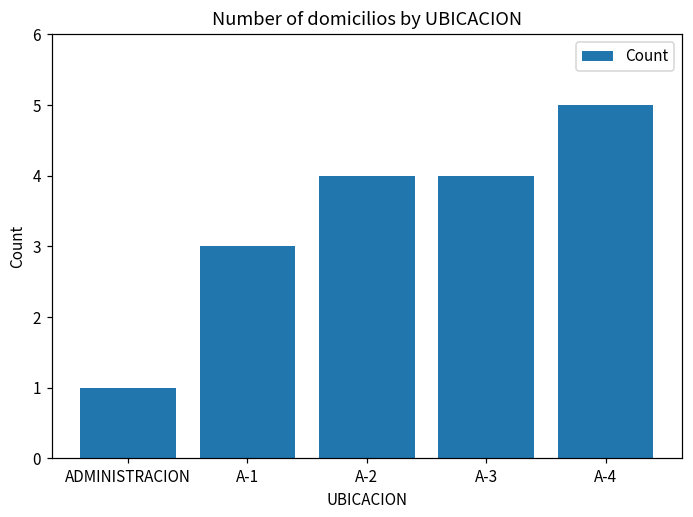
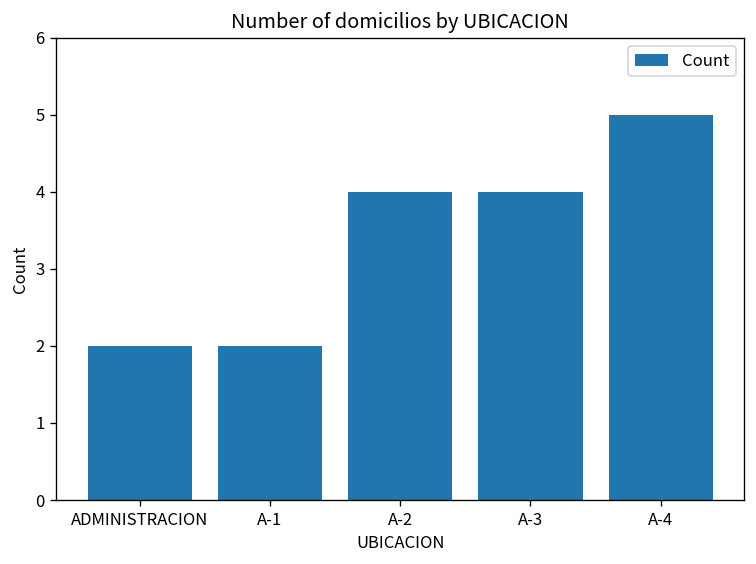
ADMINISTRACION: 1 -> 2
A-1: 3 -> 2
